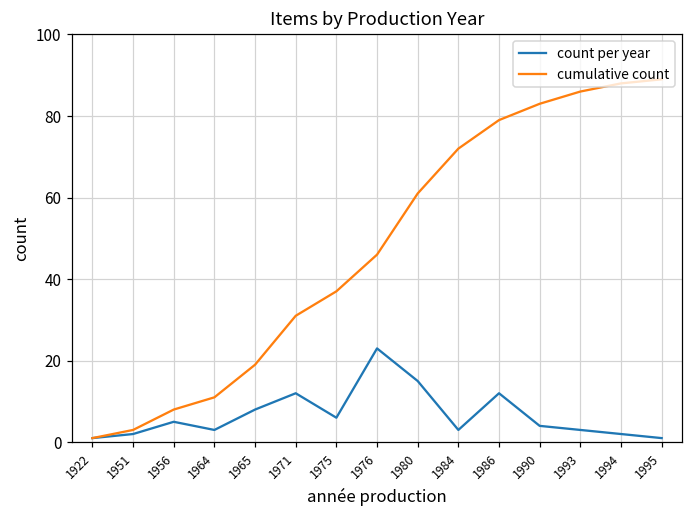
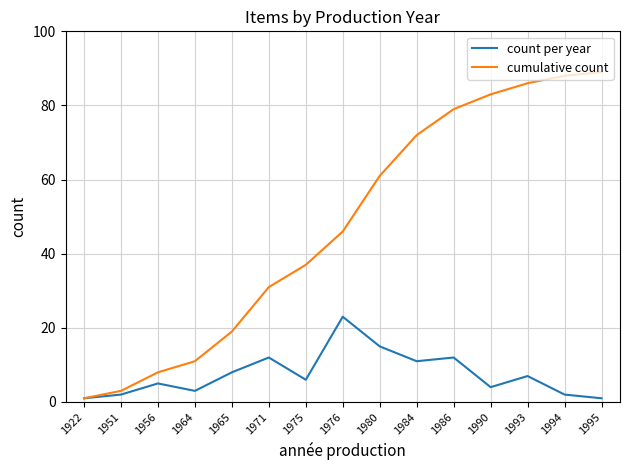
count per year, 1984: 3 -> 11
count per year, 1993: 3 -> 7
